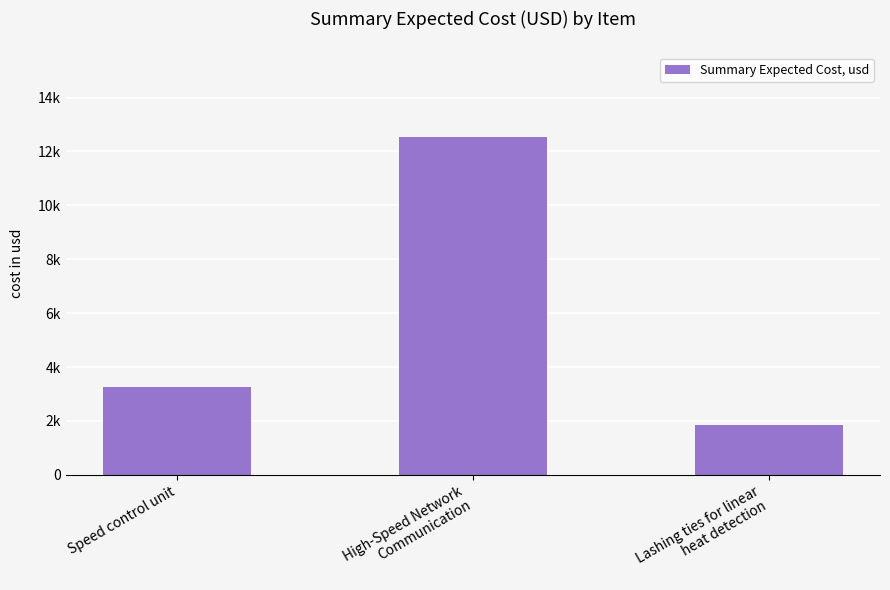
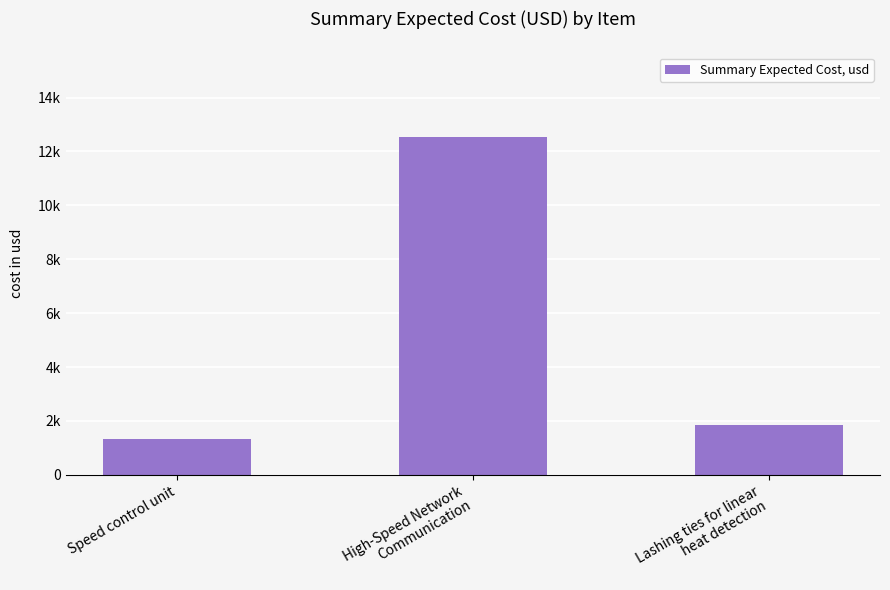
Speed control unit: 3300 -> 1300
